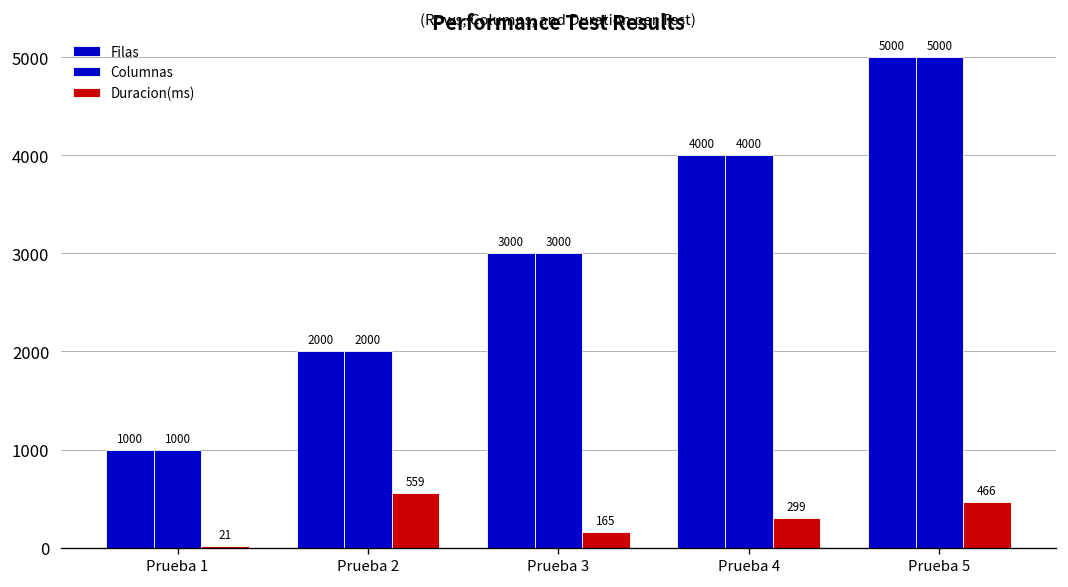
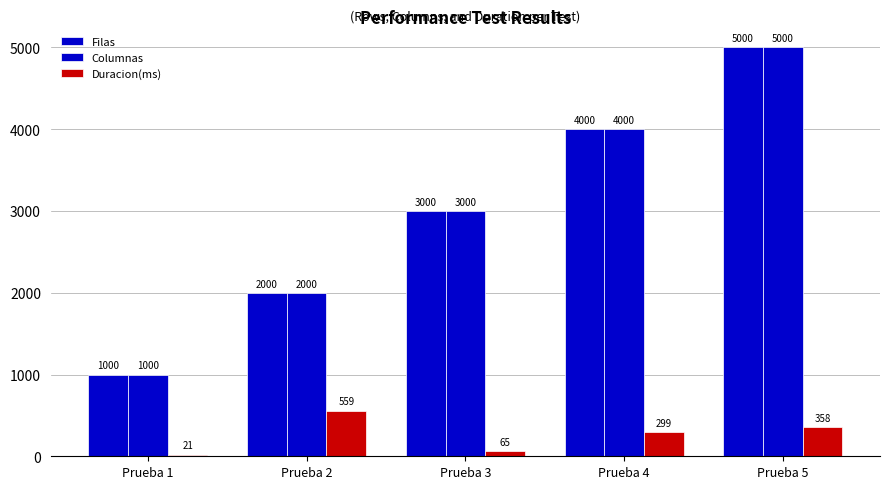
Duracion(ms), Prueba 3: 165 -> 65
Duracion(ms), Prueba 5: 466 -> 358
